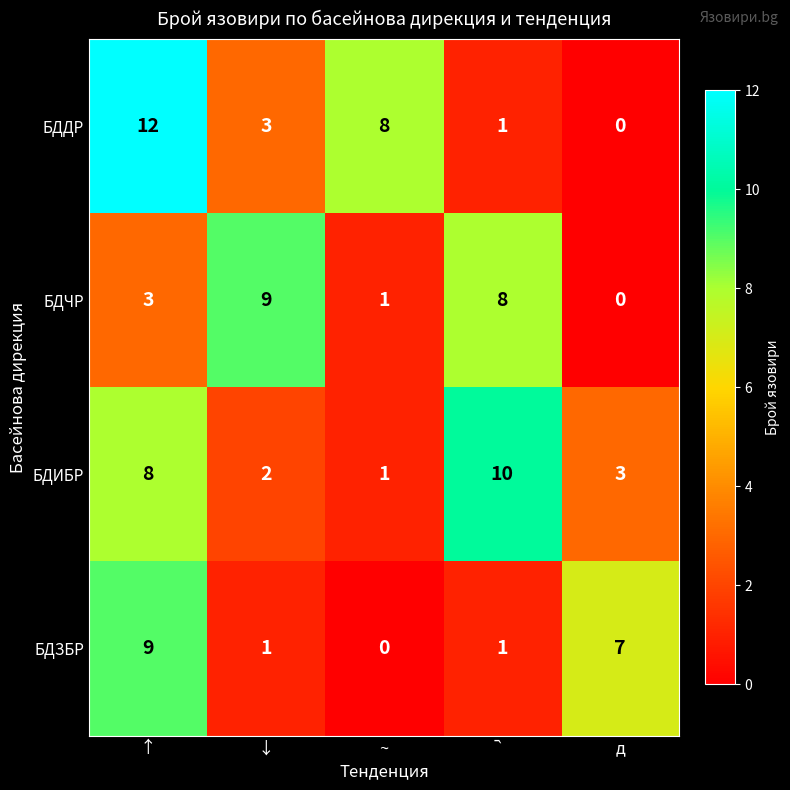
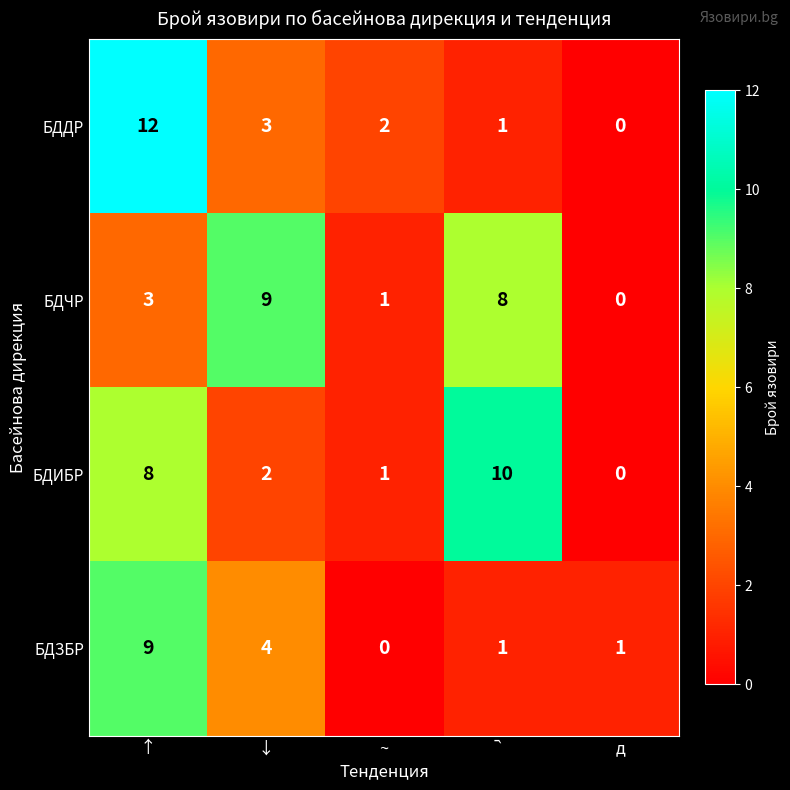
БДДР, ~: 8 -> 2
БДИБР, д: 3 -> 0
БДЗБР, ↓: 1 -> 4
БДЗБР, д: 7 -> 1
